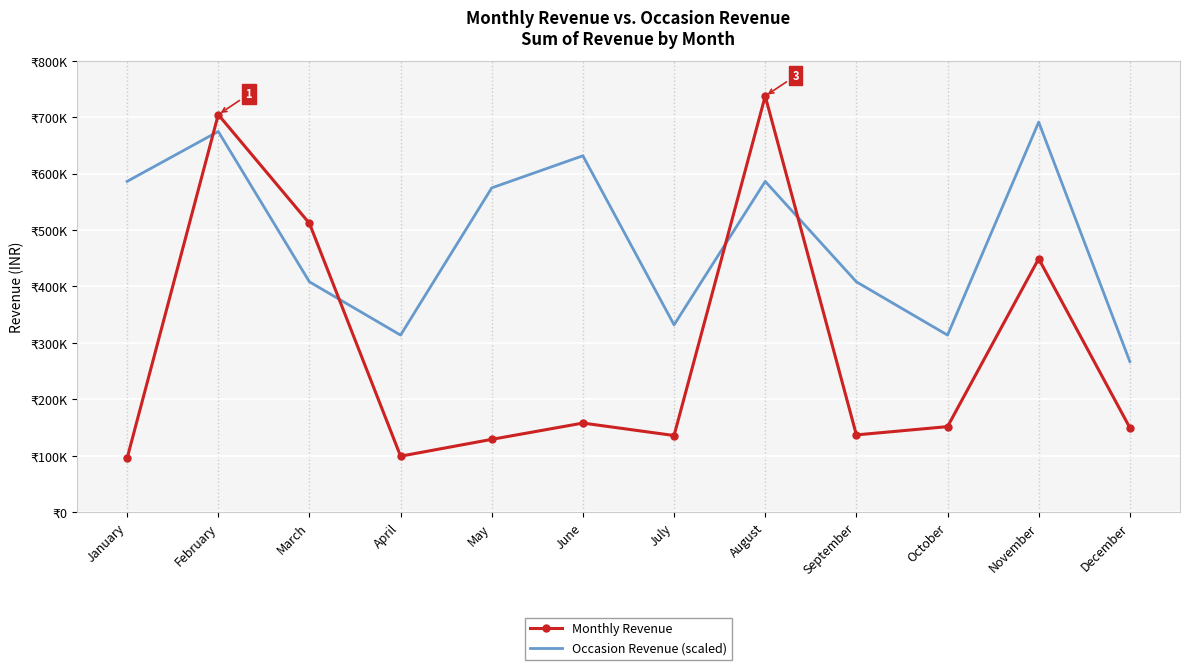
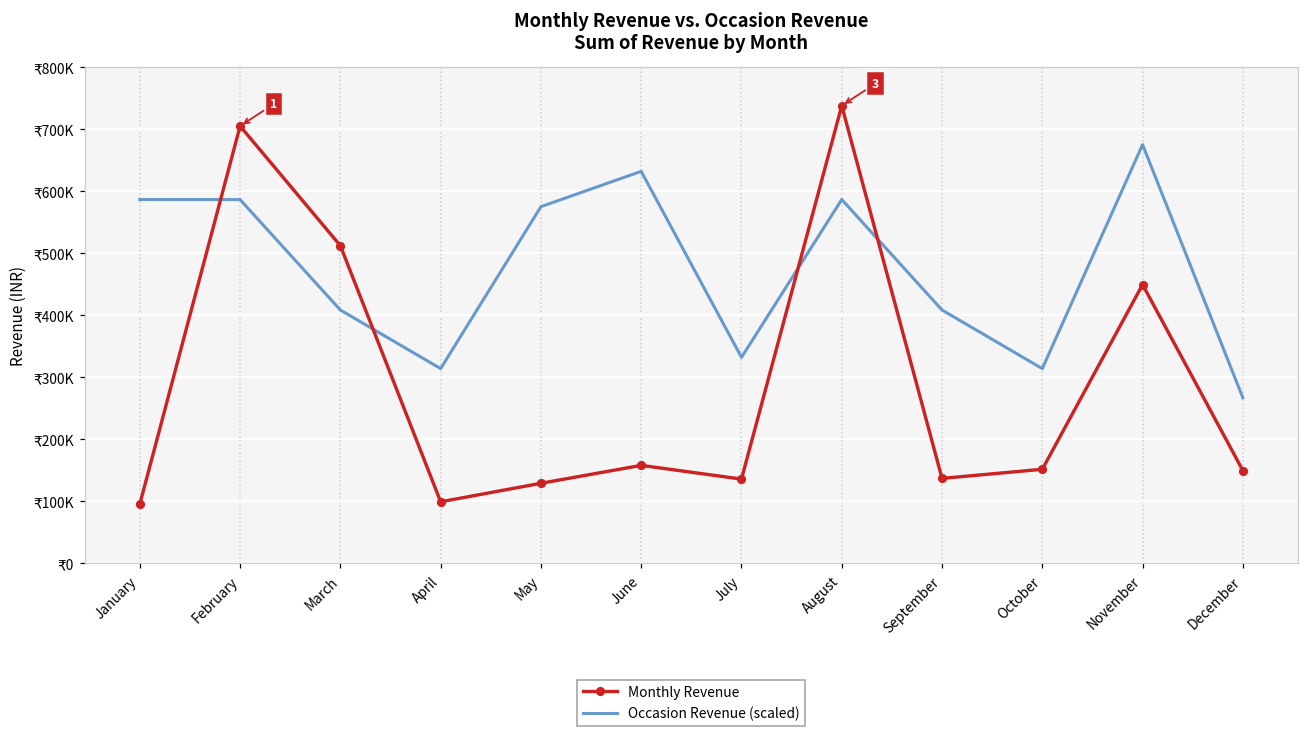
Occasion Revenue (scaled), February: ₹670000 -> ₹590000
Occasion Revenue (scaled), November: ₹690000 -> ₹670000
